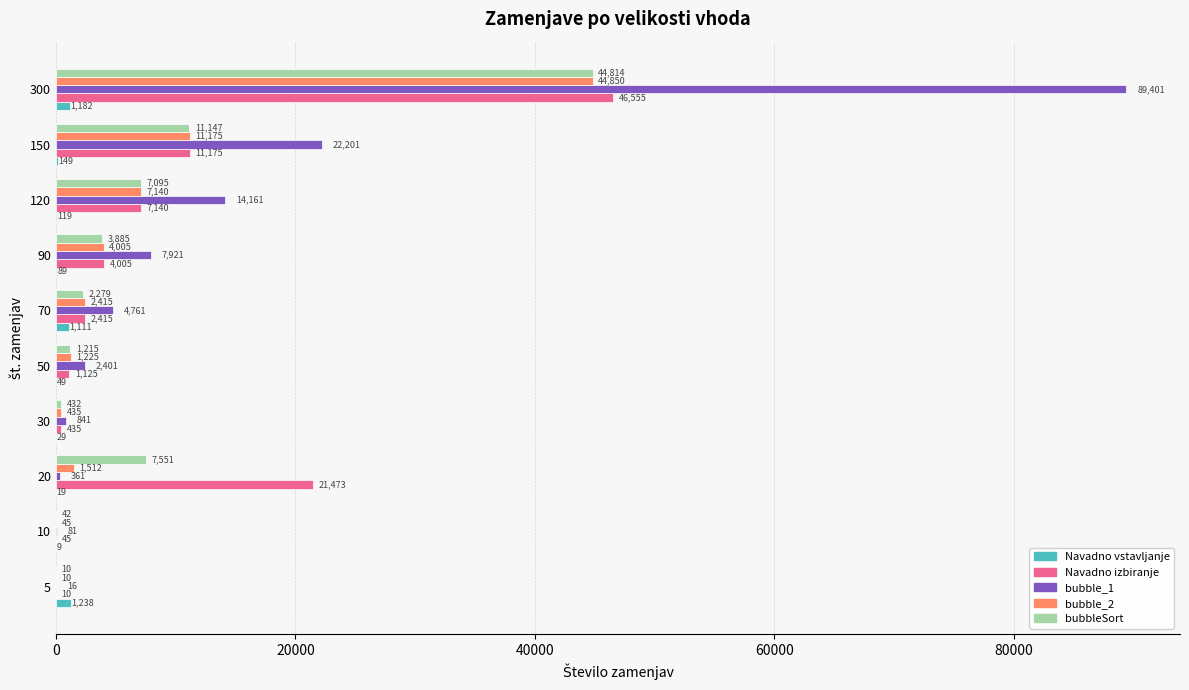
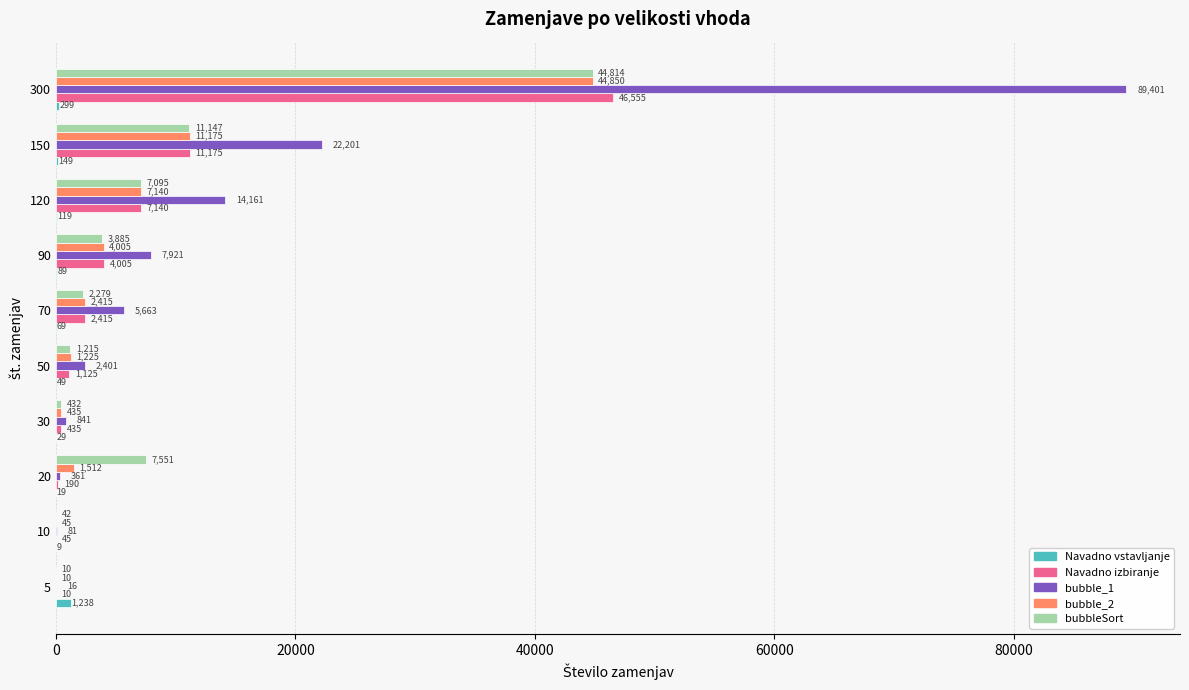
Navadno vstavljanje, 300: 1,182 -> 299
bubble_1, 70: 4,761 -> 5,663
Navadno vstavljanje, 70: 1,111 -> 69
Navadno izbiranje, 20: 21,473 -> 190
